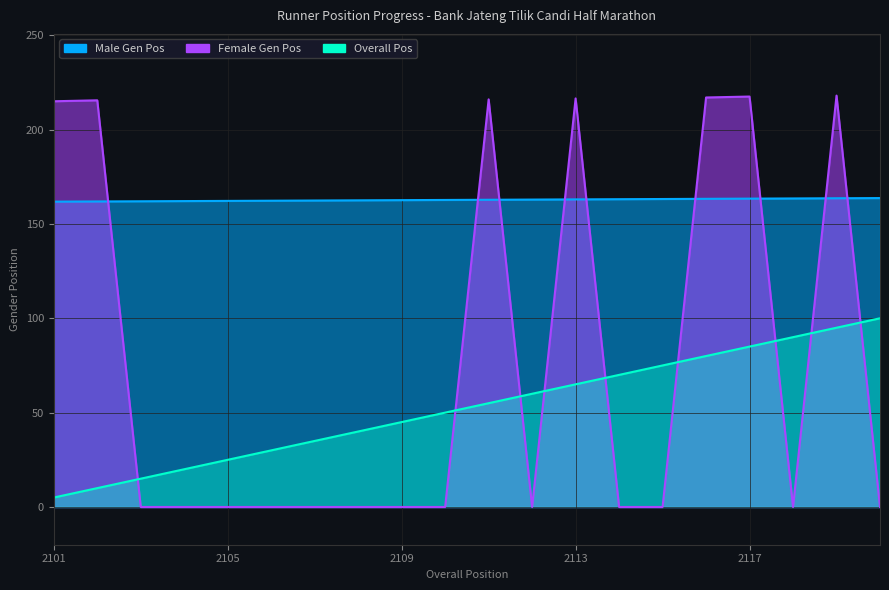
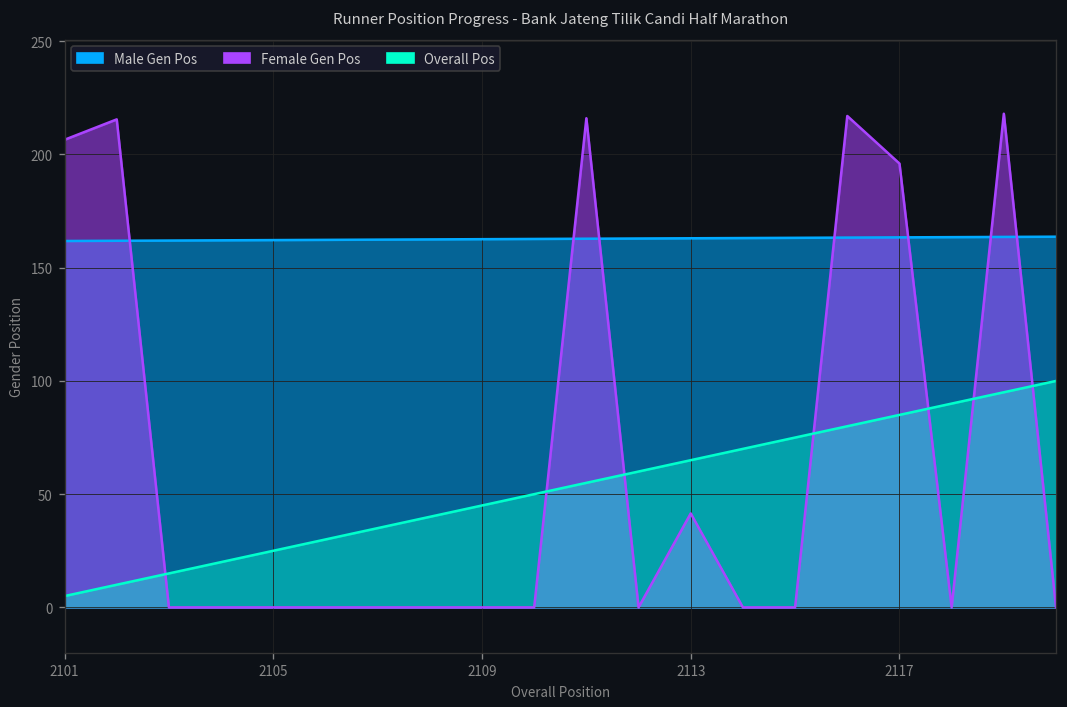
Female Gen Pos, 2101: 215 -> 207
Female Gen Pos, 2113: 217 -> 42
Female Gen Pos, 2117: 218 -> 196
